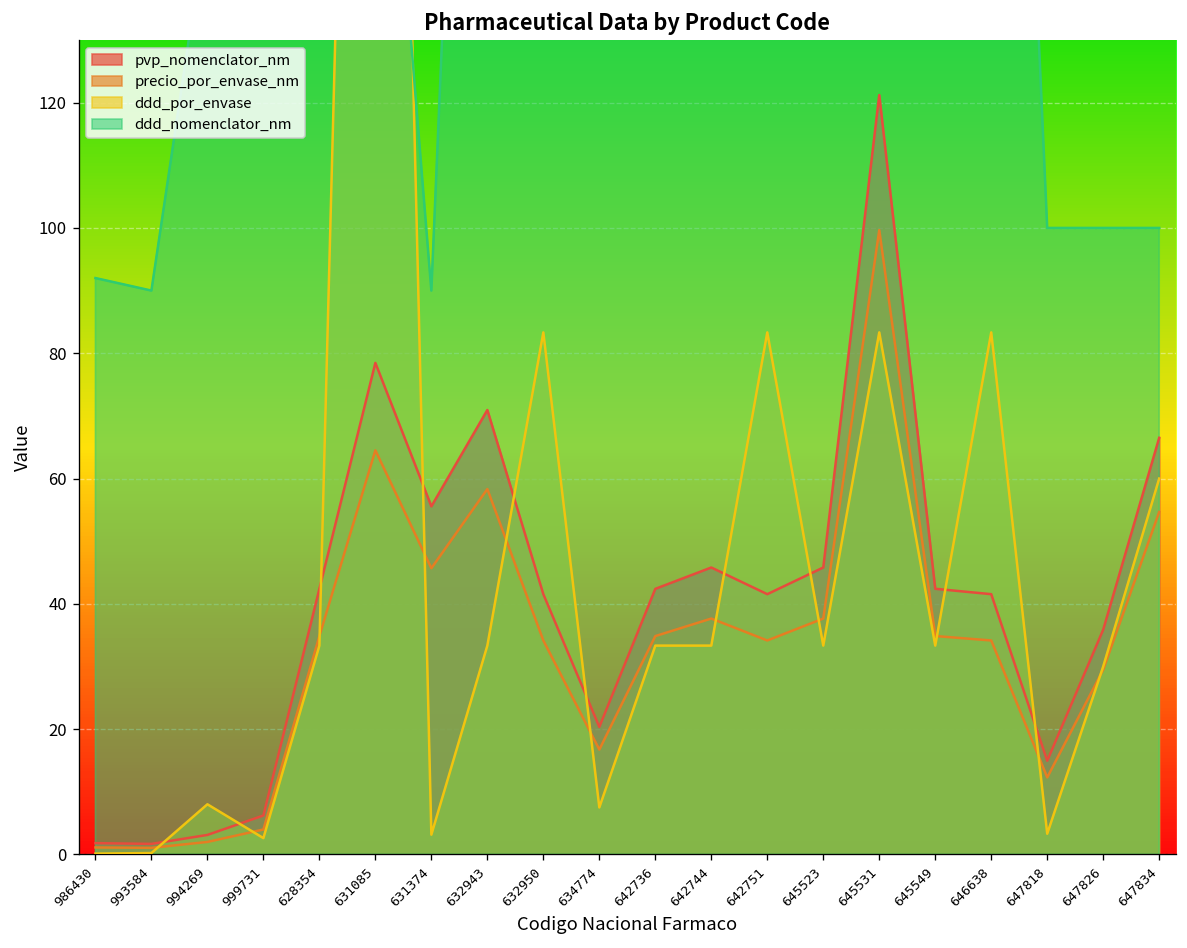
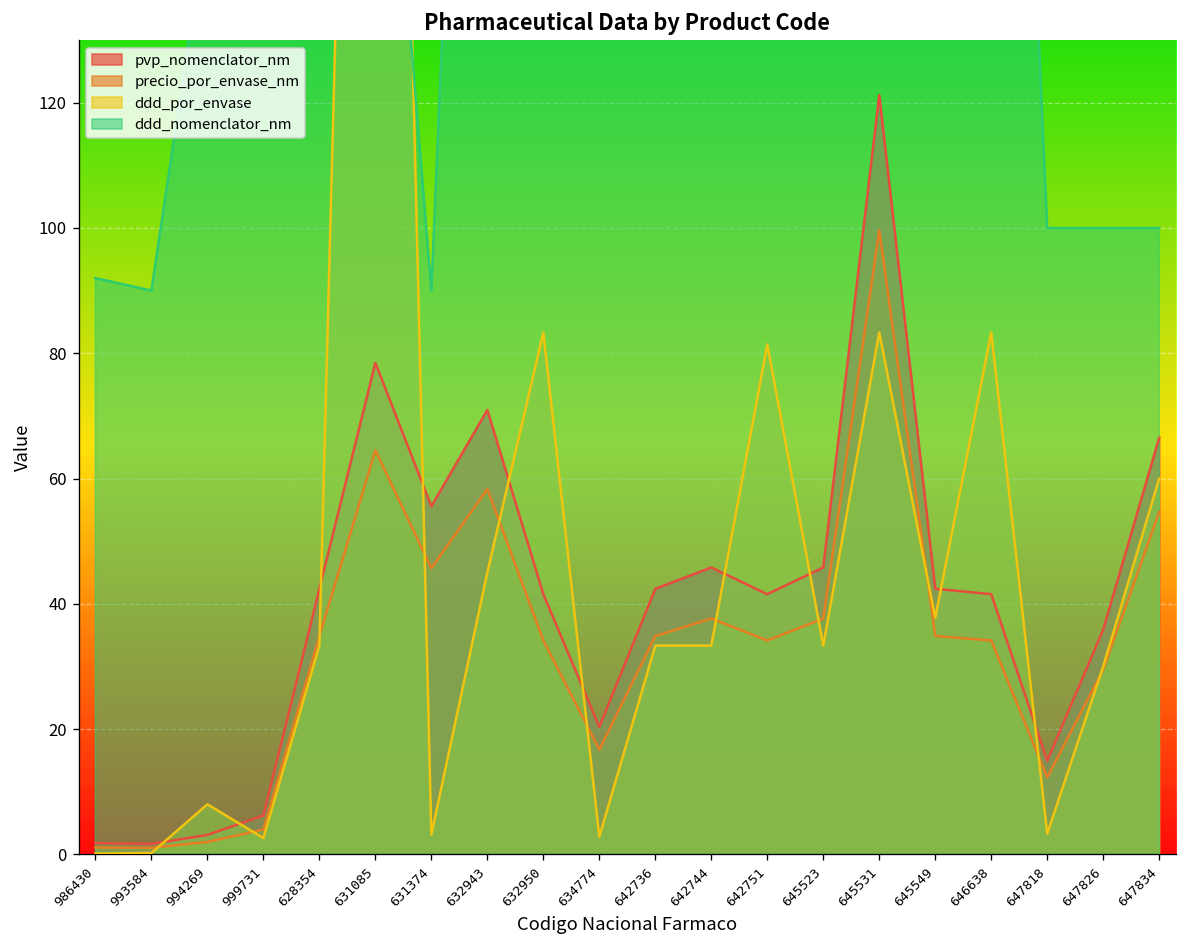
ddd_por_envase, 632943: 33 -> 45
ddd_por_envase, 634774: 8 -> 3
ddd_por_envase, 642751: 83 -> 81
ddd_por_envase, 645549: 33 -> 38
